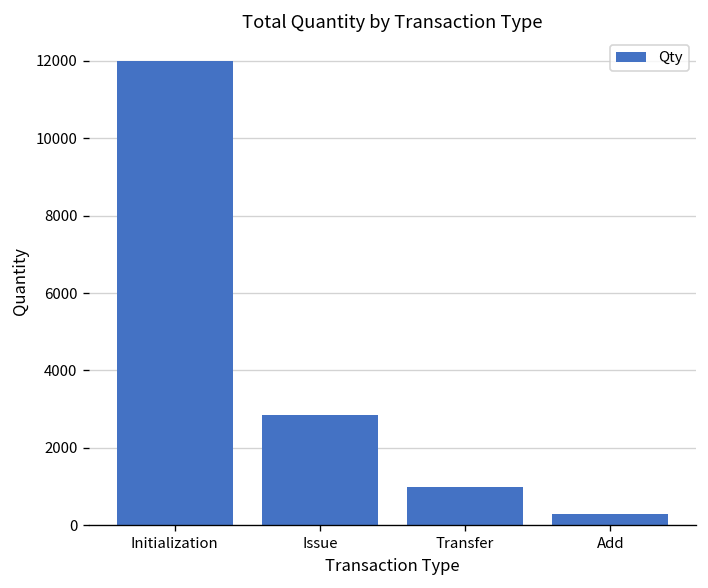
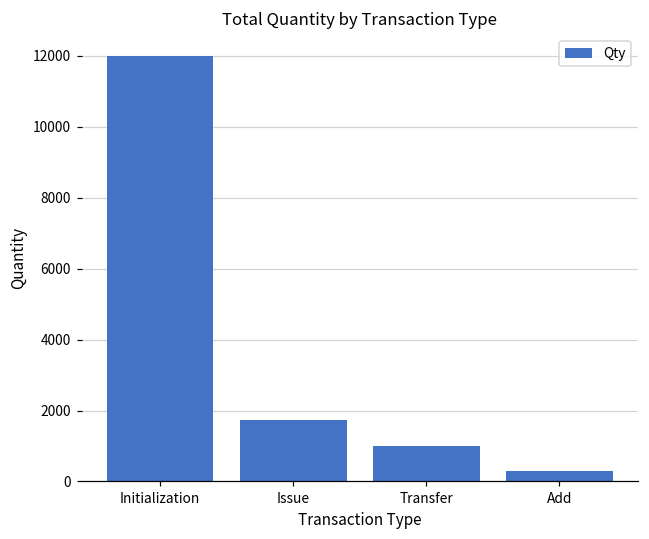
Issue: 2900 -> 1700
